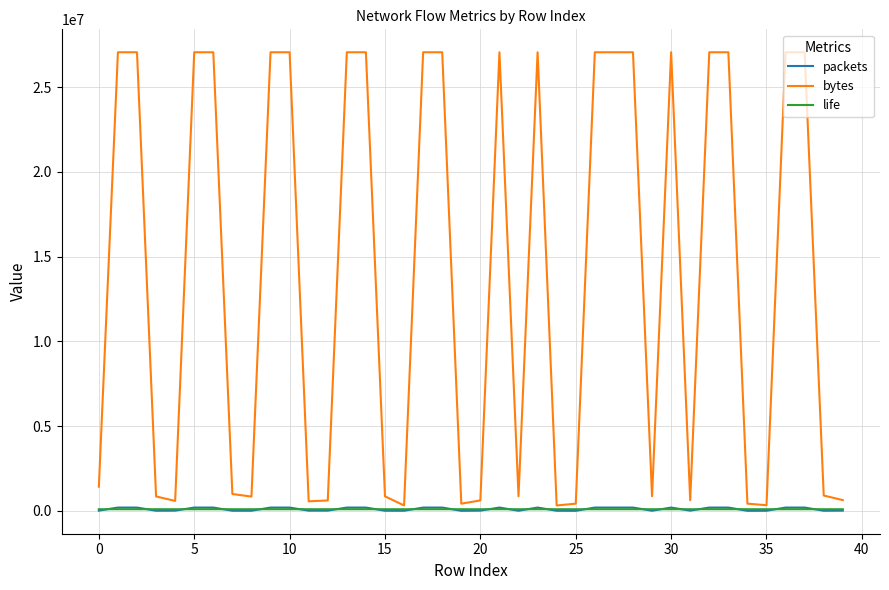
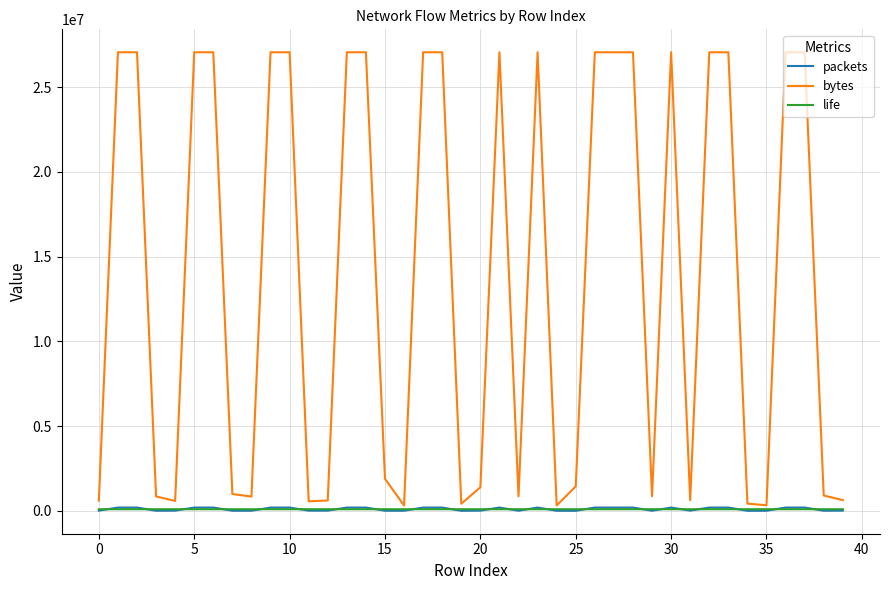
bytes, 0: 1400000 -> 600000
bytes, 15: 900000 -> 1900000
bytes, 20: 600000 -> 1400000
bytes, 25: 400000 -> 1400000
